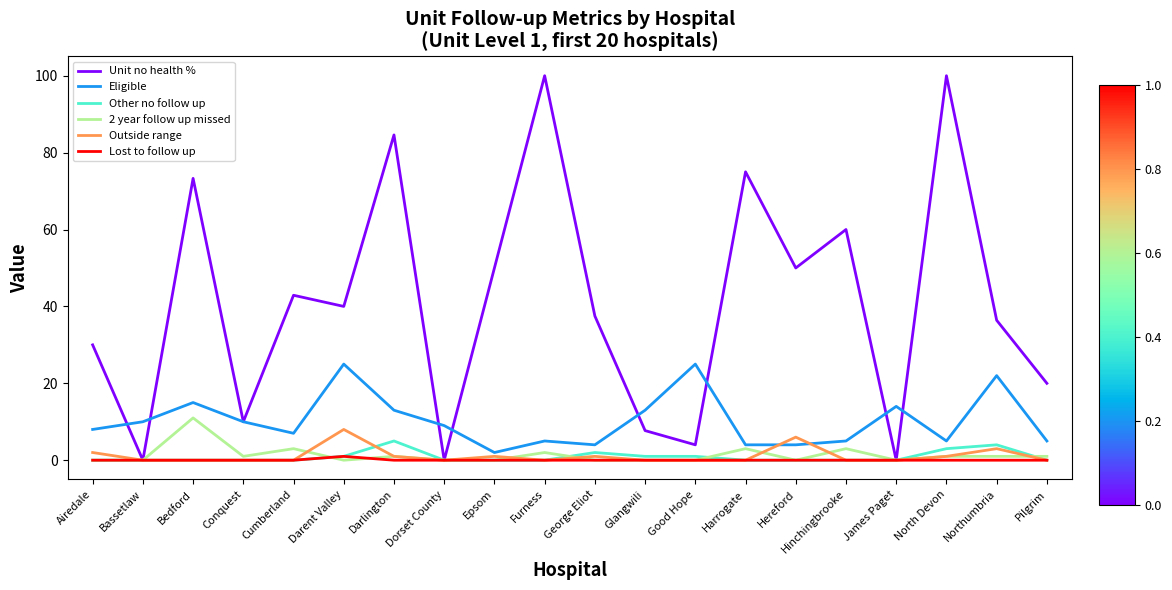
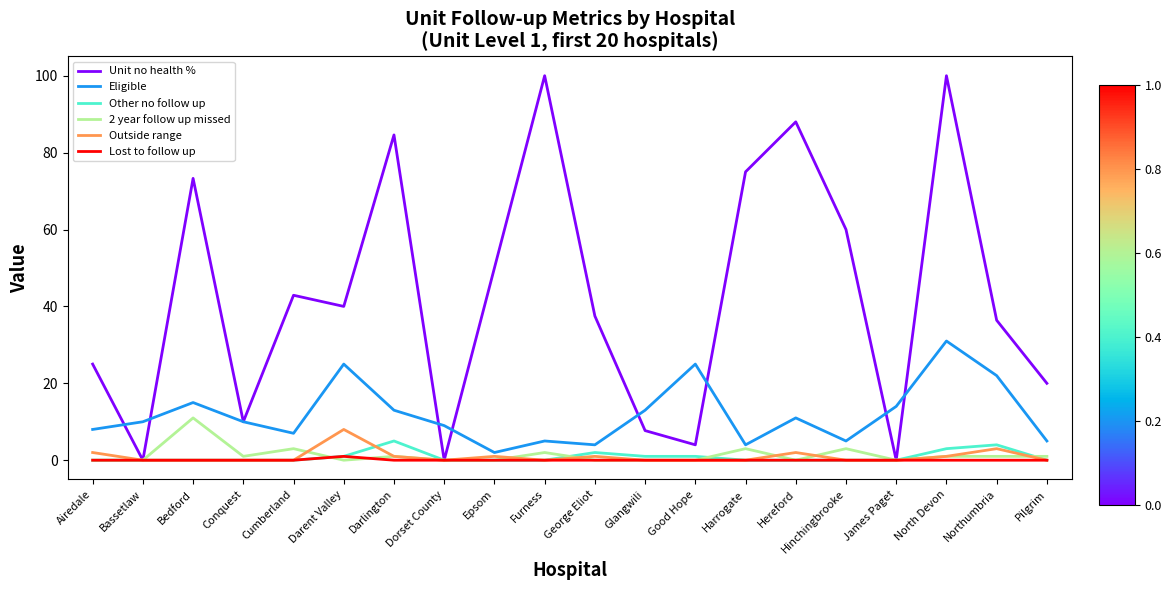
Unit no health %, Airedale: 30 -> 25
Unit no health %, Hereford: 50 -> 88
Eligible, Hereford: 4 -> 11
Outside range, Hereford: 6 -> 2
Eligible, North Devon: 5 -> 31
